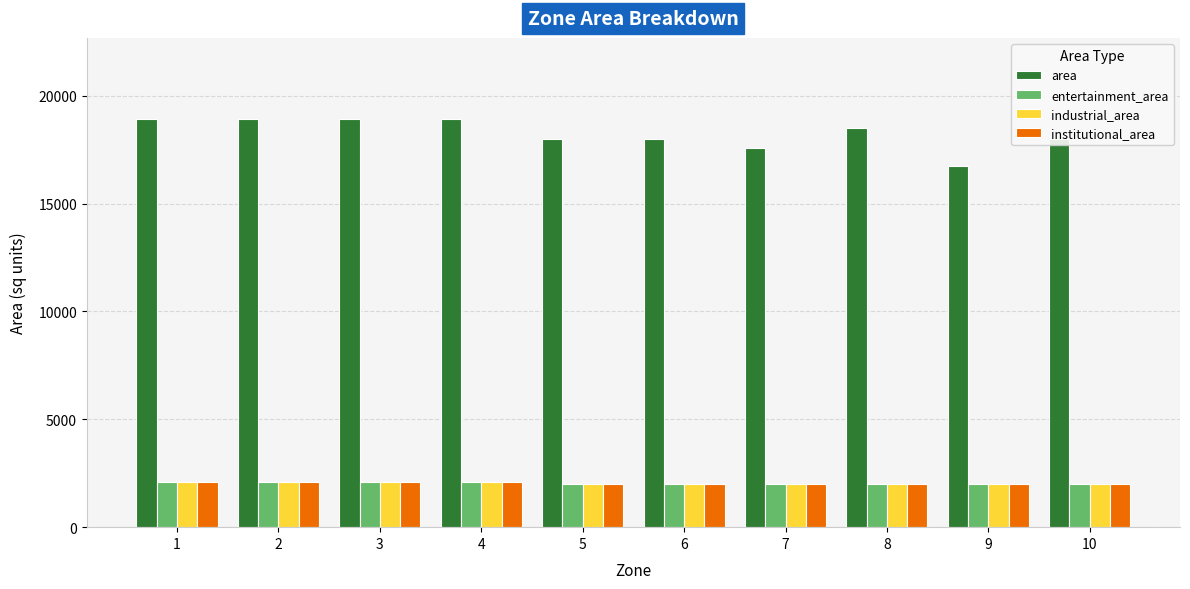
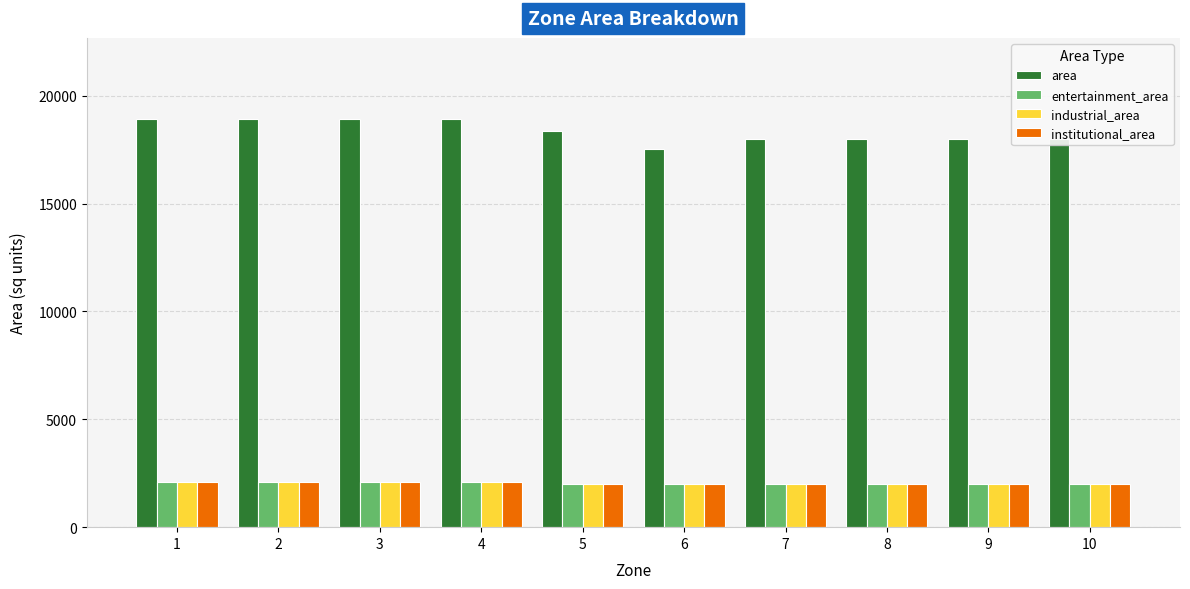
area, 5: 18000 -> 18400
area, 6: 18000 -> 17500
area, 7: 17600 -> 18000
area, 8: 18500 -> 18000
area, 9: 16700 -> 18000
